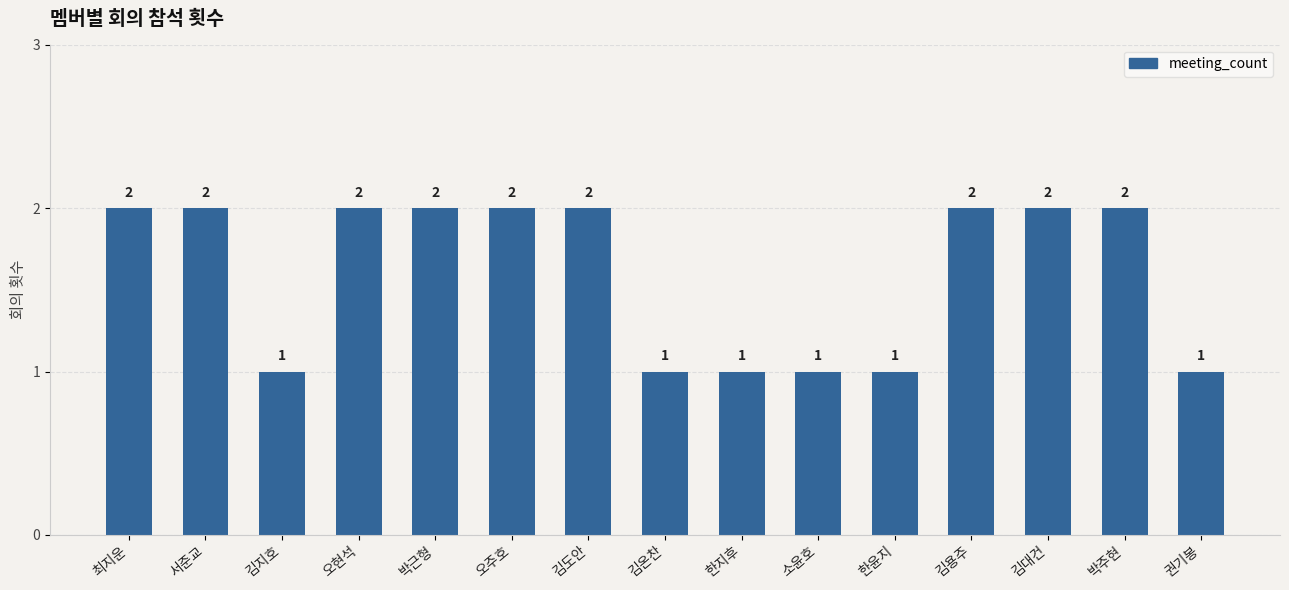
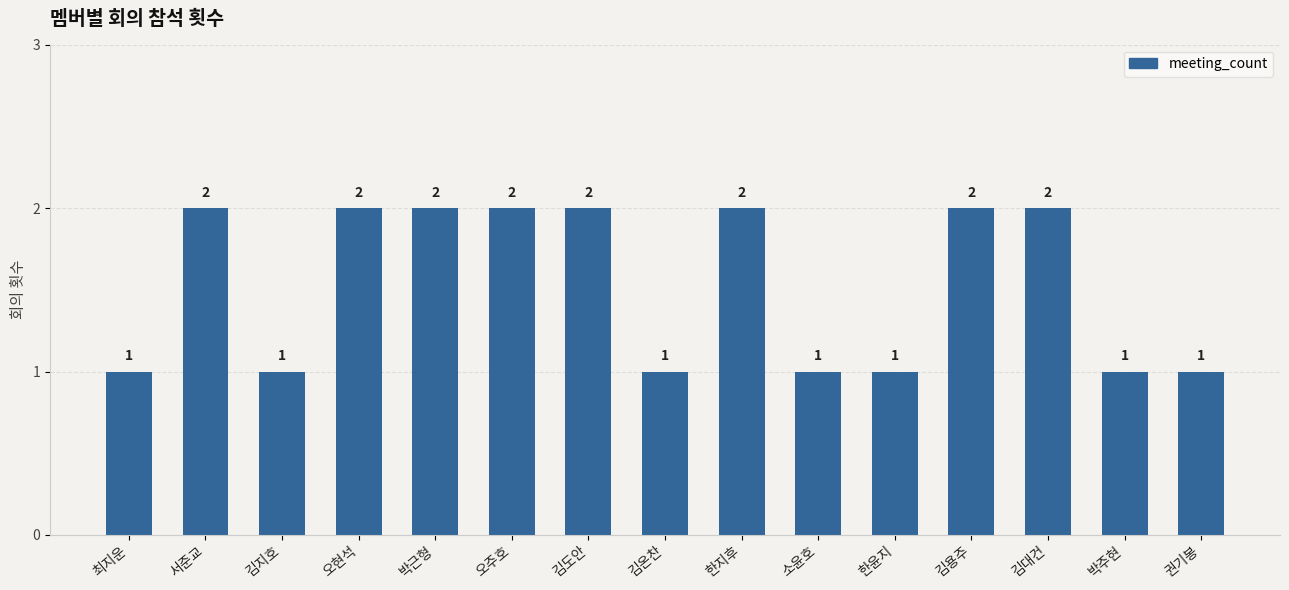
최지운: 2 -> 1
한지후: 1 -> 2
박주현: 2 -> 1
